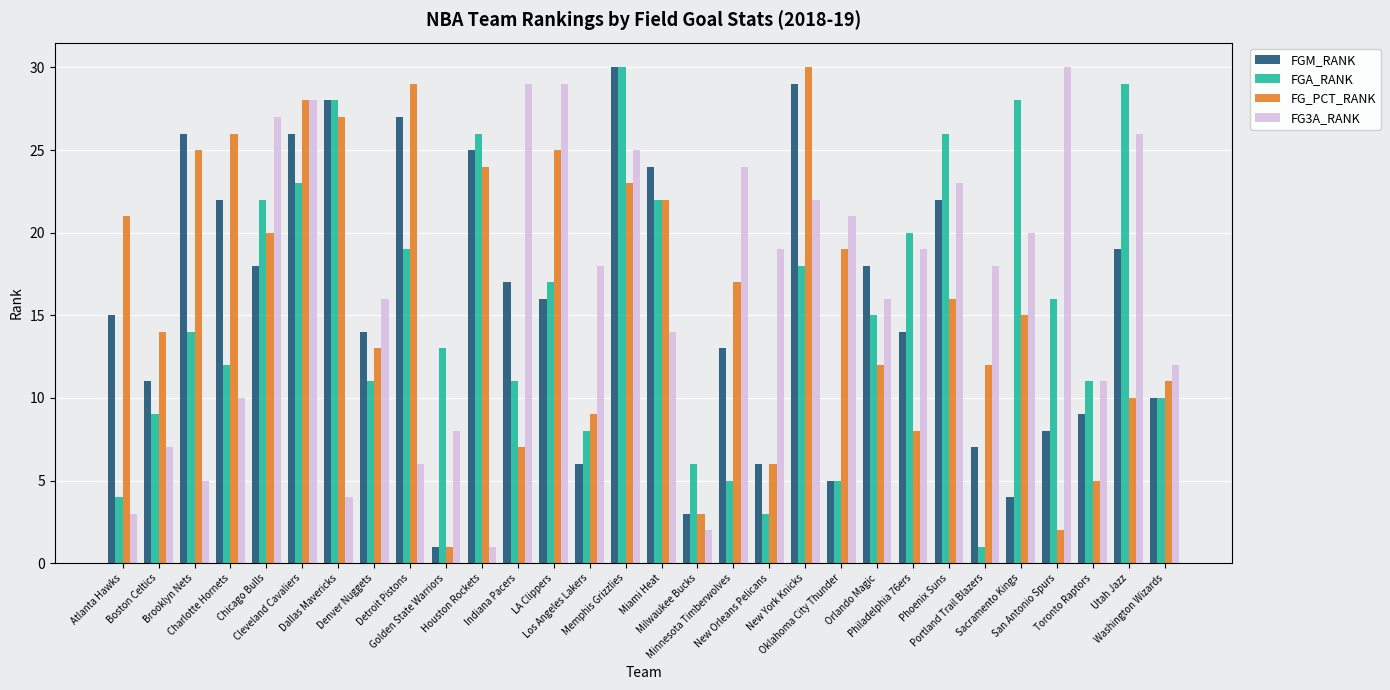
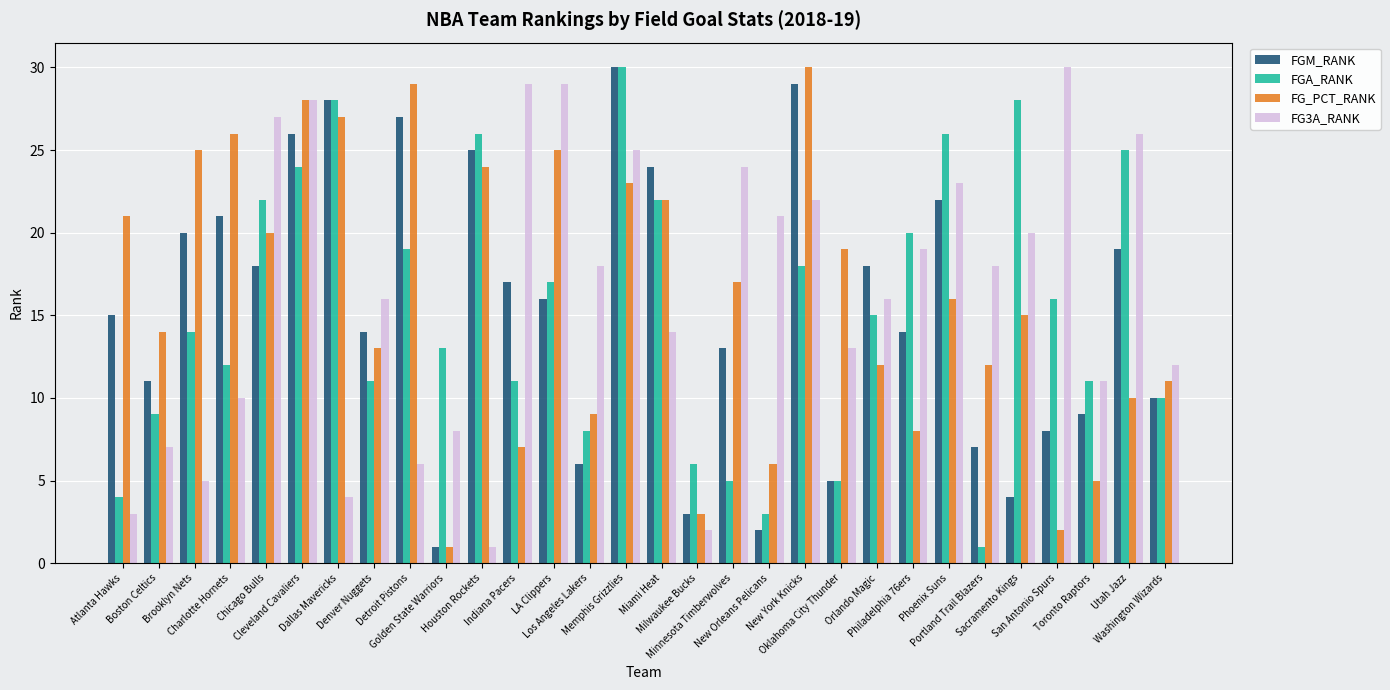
FGM_RANK, Brooklyn Nets: 26 -> 20
FGM_RANK, Charlotte Hornets: 22 -> 21
FGA_RANK, Cleveland Cavaliers: 23 -> 24
FGM_RANK, New Orleans Pelicans: 6 -> 2
FG3A_RANK, New Orleans Pelicans: 19 -> 21
FG3A_RANK, Oklahoma City Thunder: 21 -> 13
FGA_RANK, Utah Jazz: 29 -> 25
